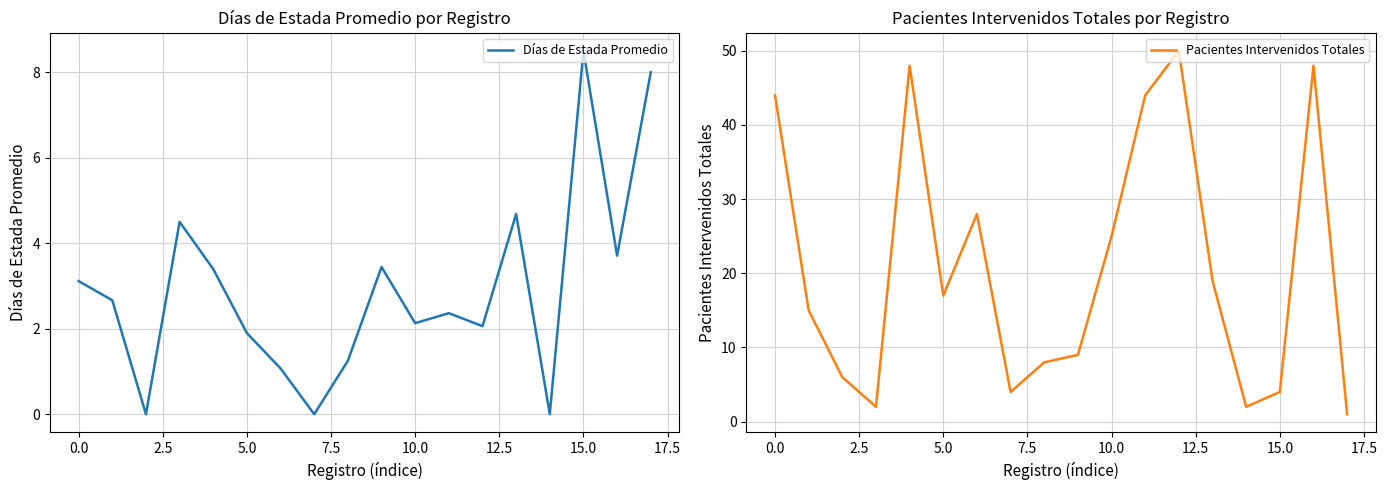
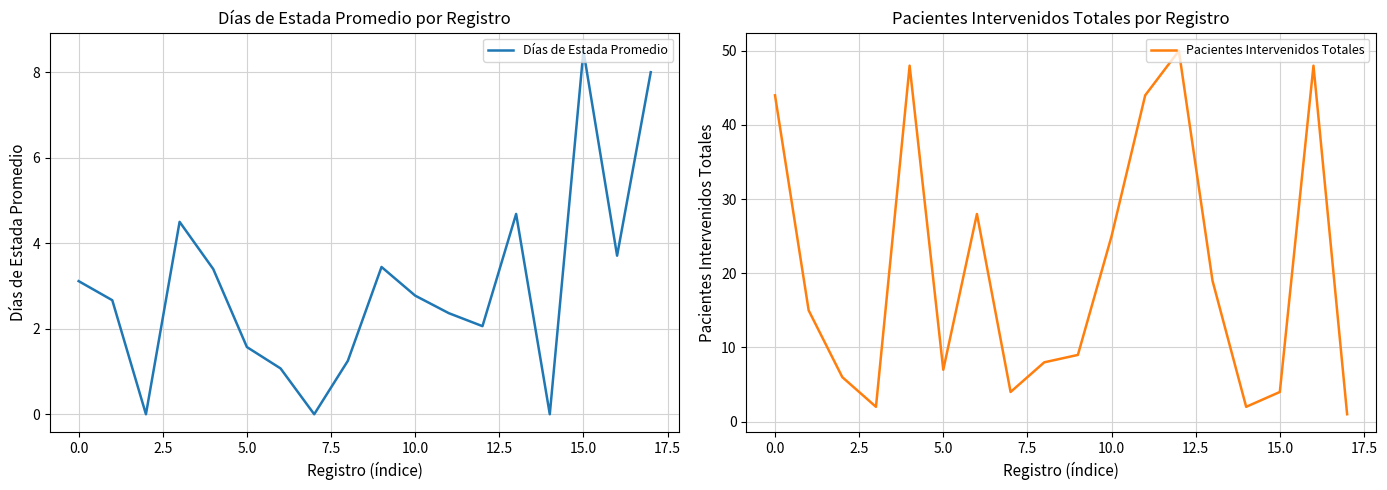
Días de Estada Promedio por Registro, 5.0: 1.9 -> 1.6
Días de Estada Promedio por Registro, 10.0: 2.1 -> 2.8
Pacientes Intervenidos Totales por Registro, 5.0: 17 -> 7
